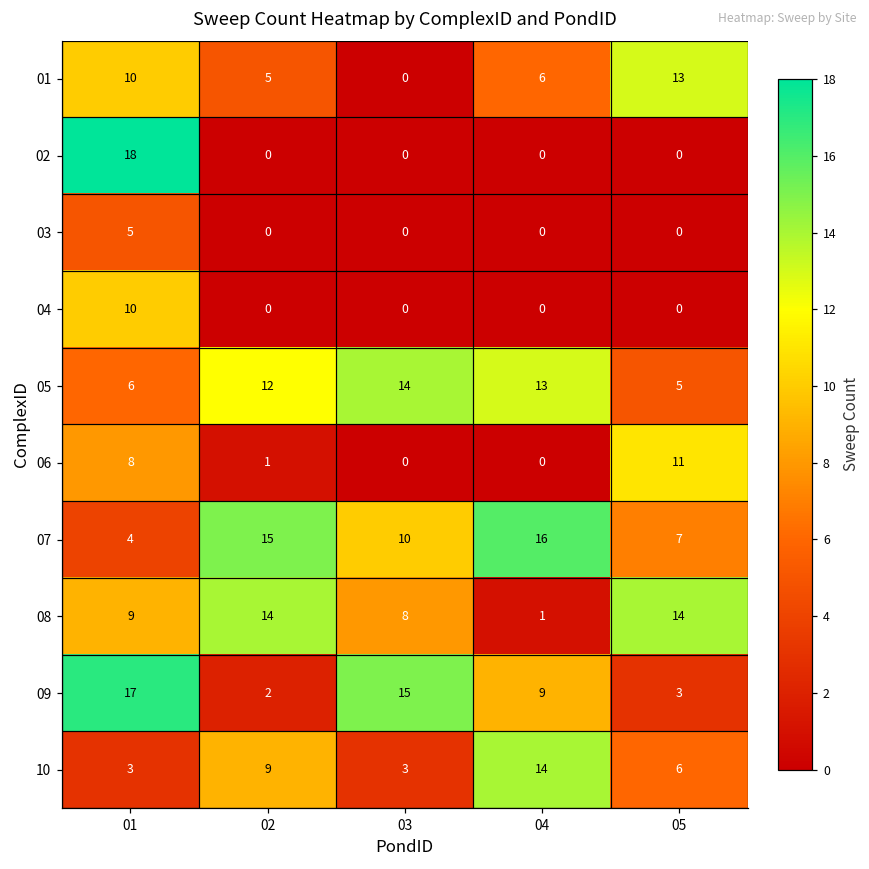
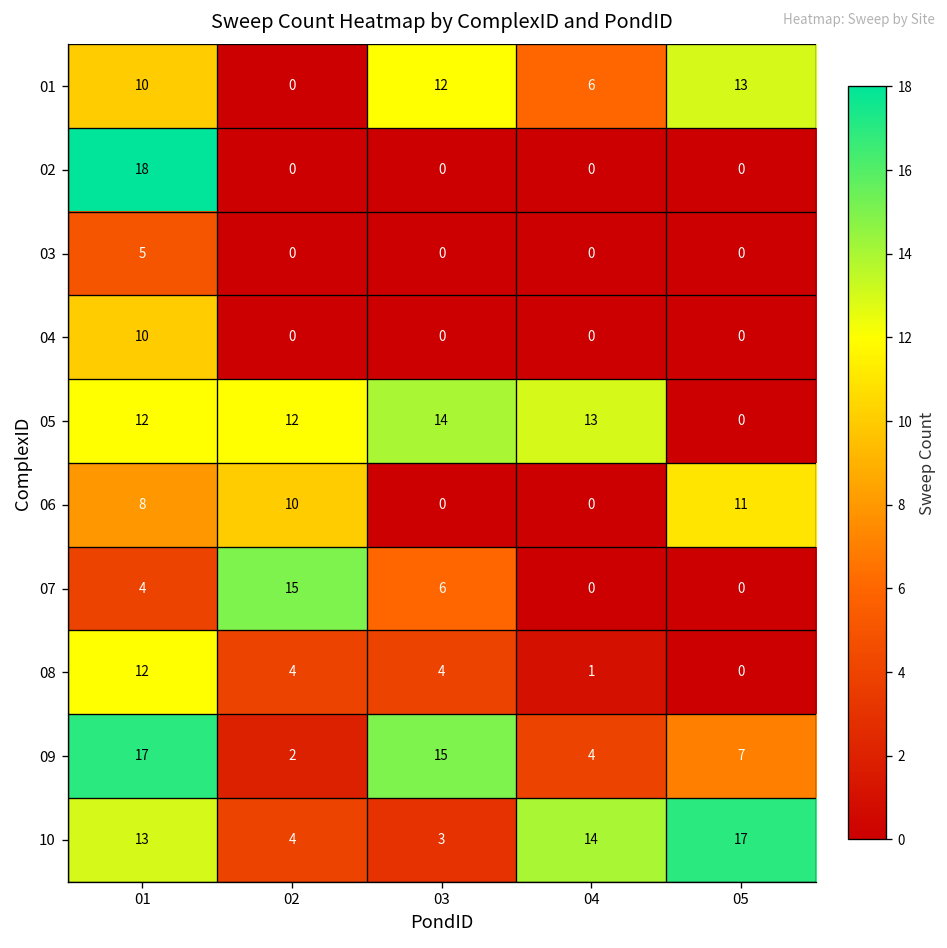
01, 02: 5 -> 0
01, 03: 0 -> 12
05, 01: 6 -> 12
05, 05: 5 -> 0
06, 02: 1 -> 10
07, 03: 10 -> 6
07, 04: 16 -> 0
07, 05: 7 -> 0
08, 01: 9 -> 12
08, 02: 14 -> 4
08, 03: 8 -> 4
08, 05: 14 -> 0
09, 04: 9 -> 4
09, 05: 3 -> 7
10, 01: 3 -> 13
10, 02: 9 -> 4
10, 05: 6 -> 17
